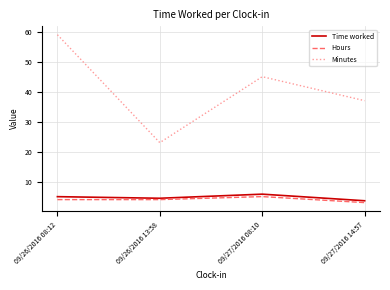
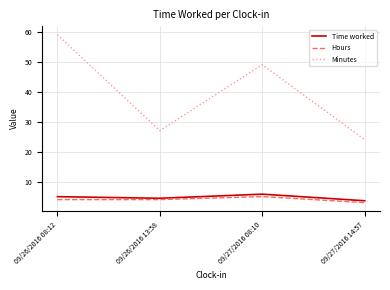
Minutes, 09/26/2016 13:58: 23 -> 27
Minutes, 09/27/2016 08:10: 45 -> 49
Minutes, 09/27/2016 14:57: 37 -> 24
